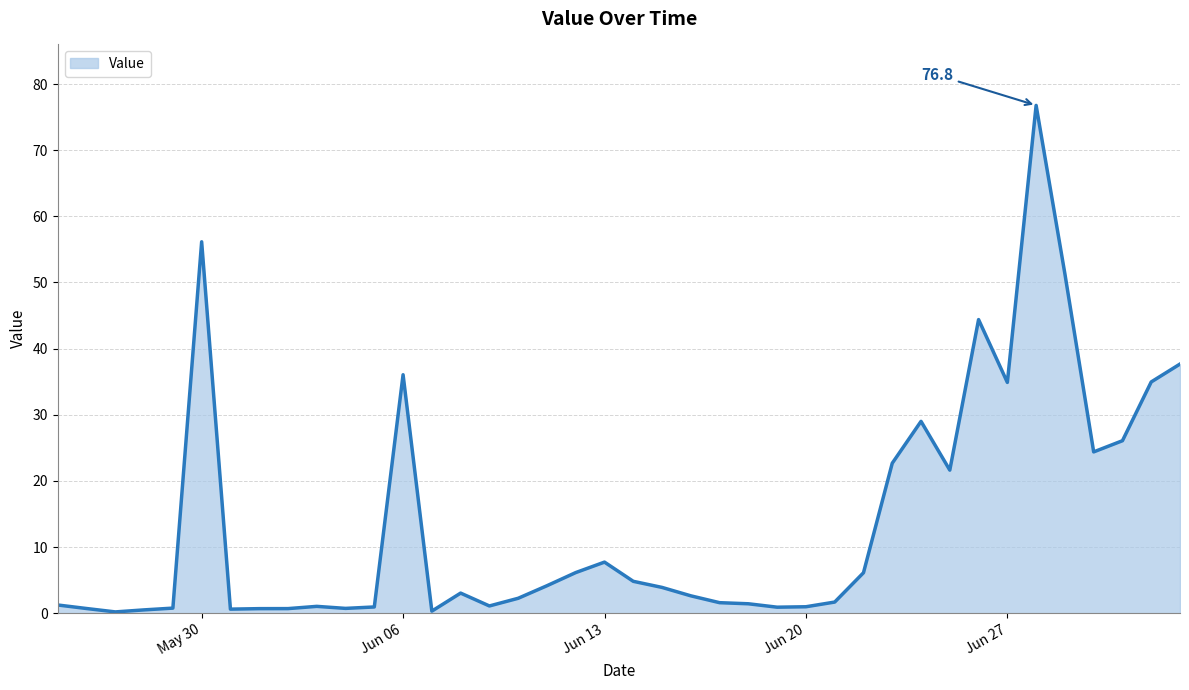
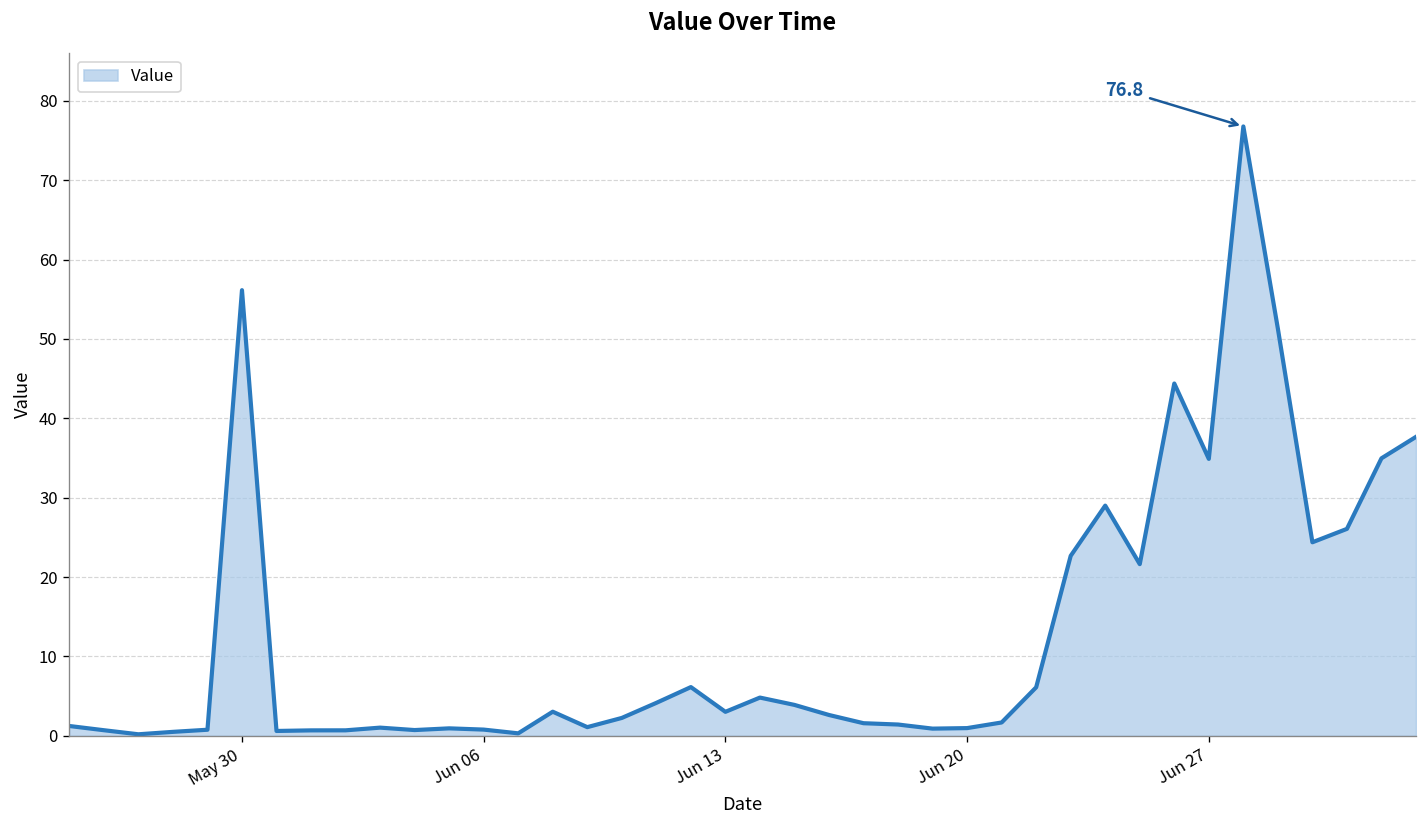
Jun 06: 36 -> 1
Jun 13: 8 -> 3
